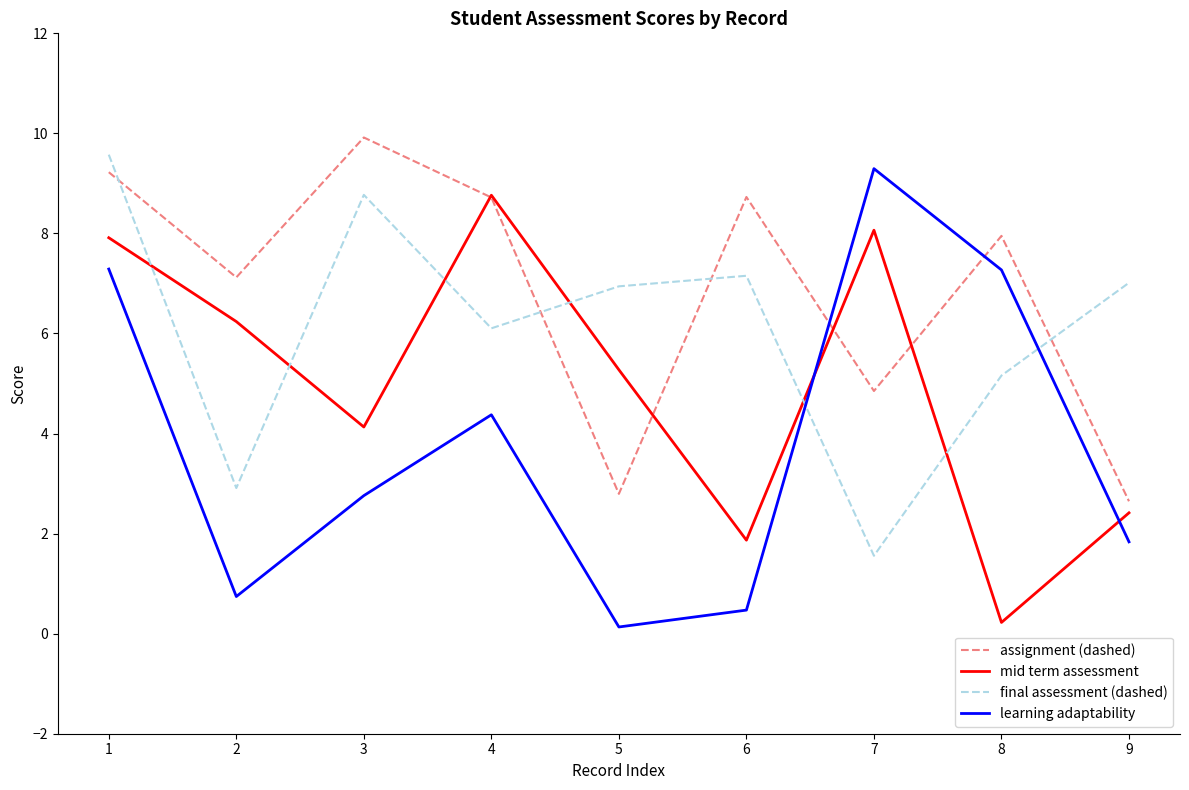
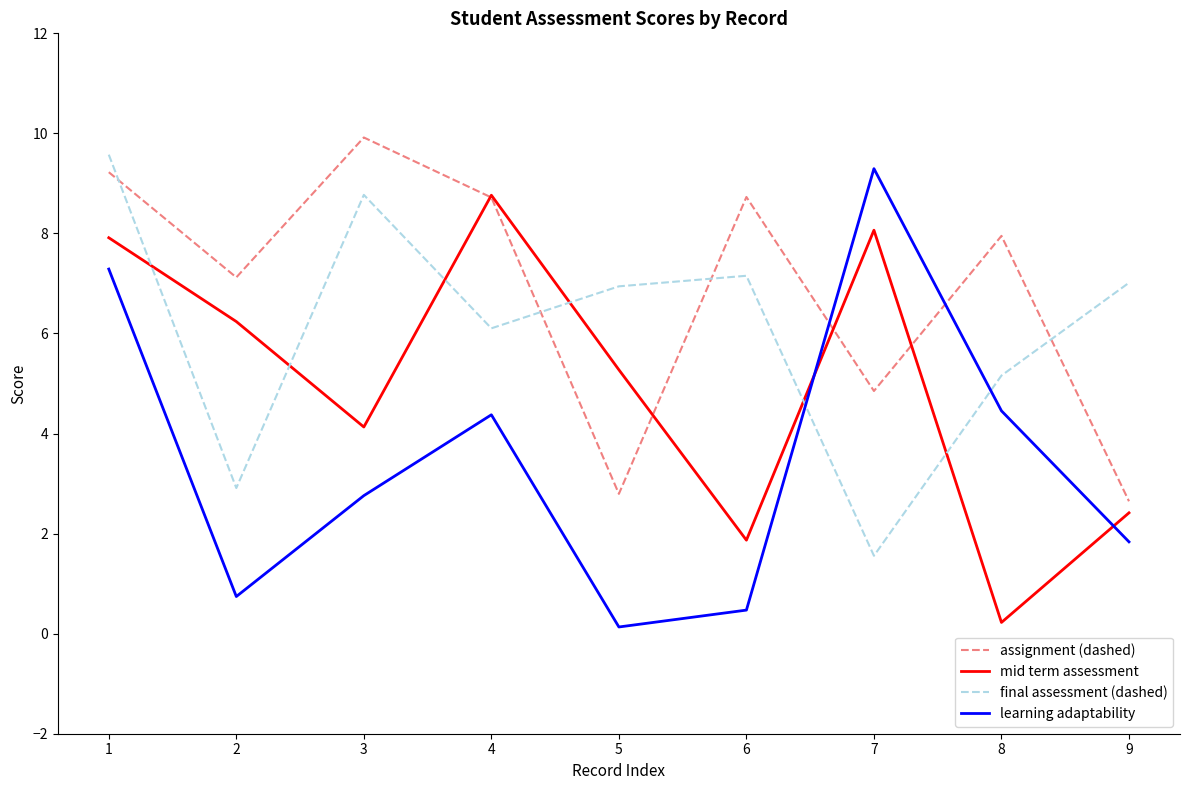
learning adaptability, 8: 7.3 -> 4.5
